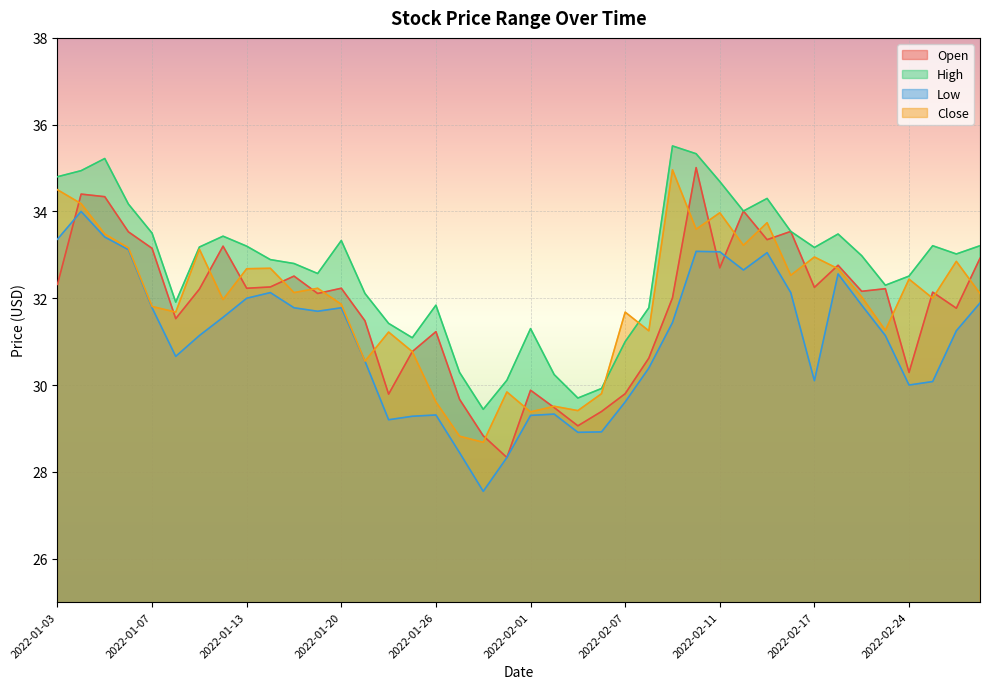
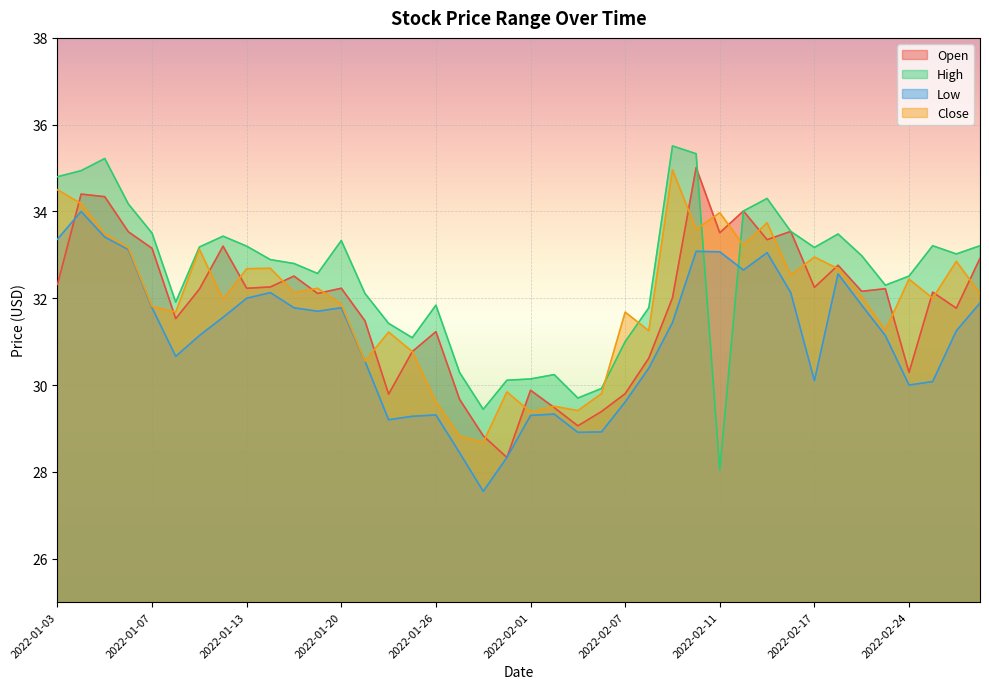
High, 2022-02-01: 31.3 -> 30.1
Open, 2022-02-11: 32.7 -> 33.5
High, 2022-02-11: 34.7 -> 28.0
